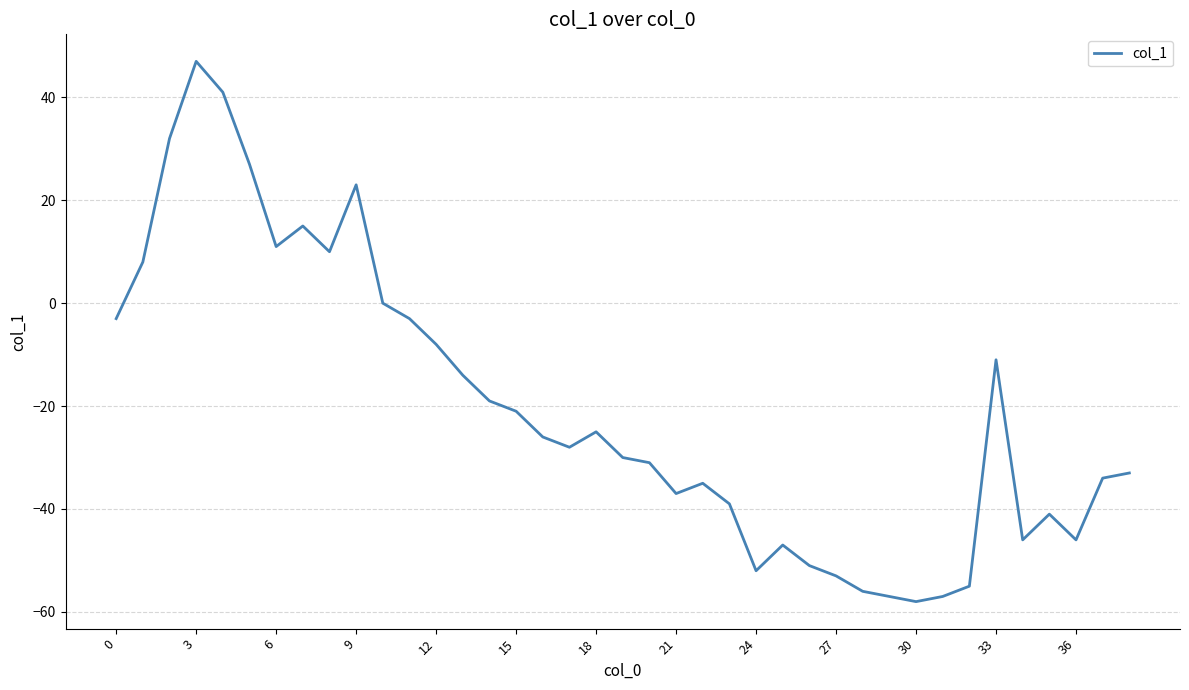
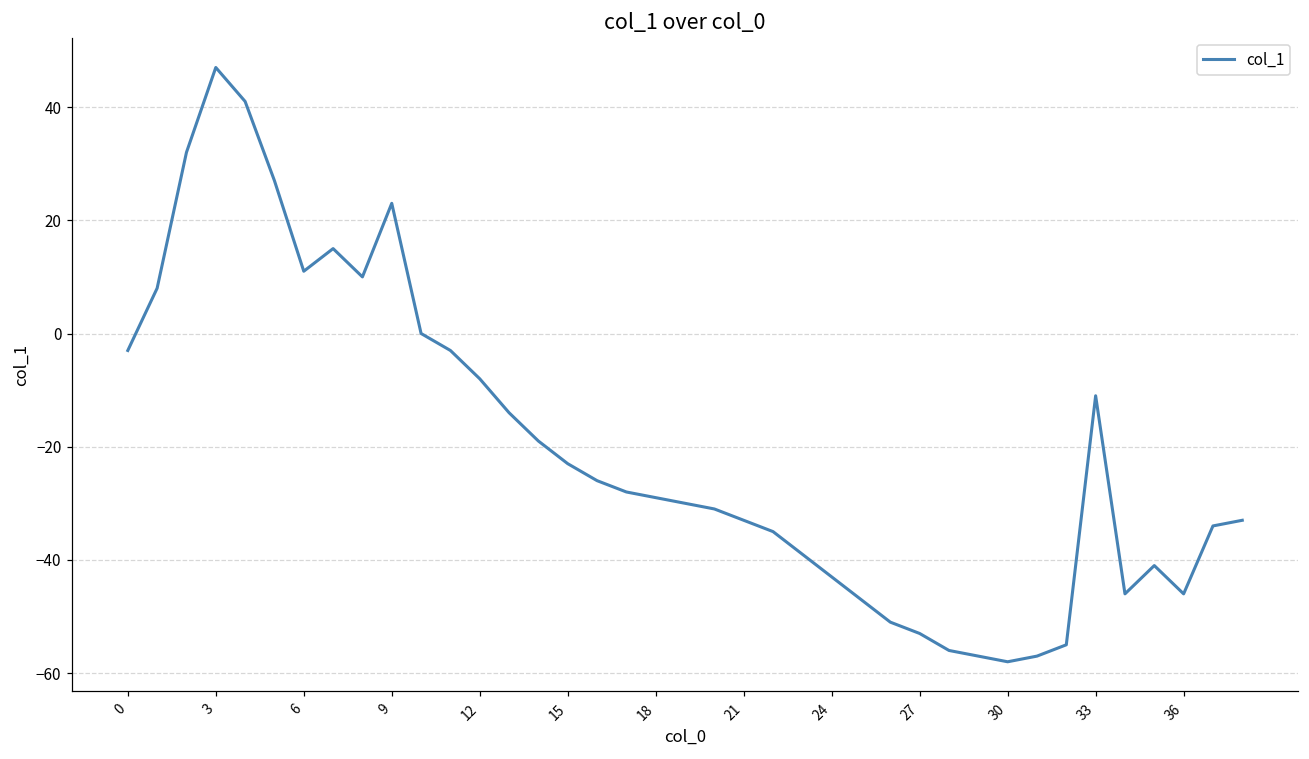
15: -21 -> -23
18: -25 -> -29
21: -37 -> -33
24: -52 -> -43
